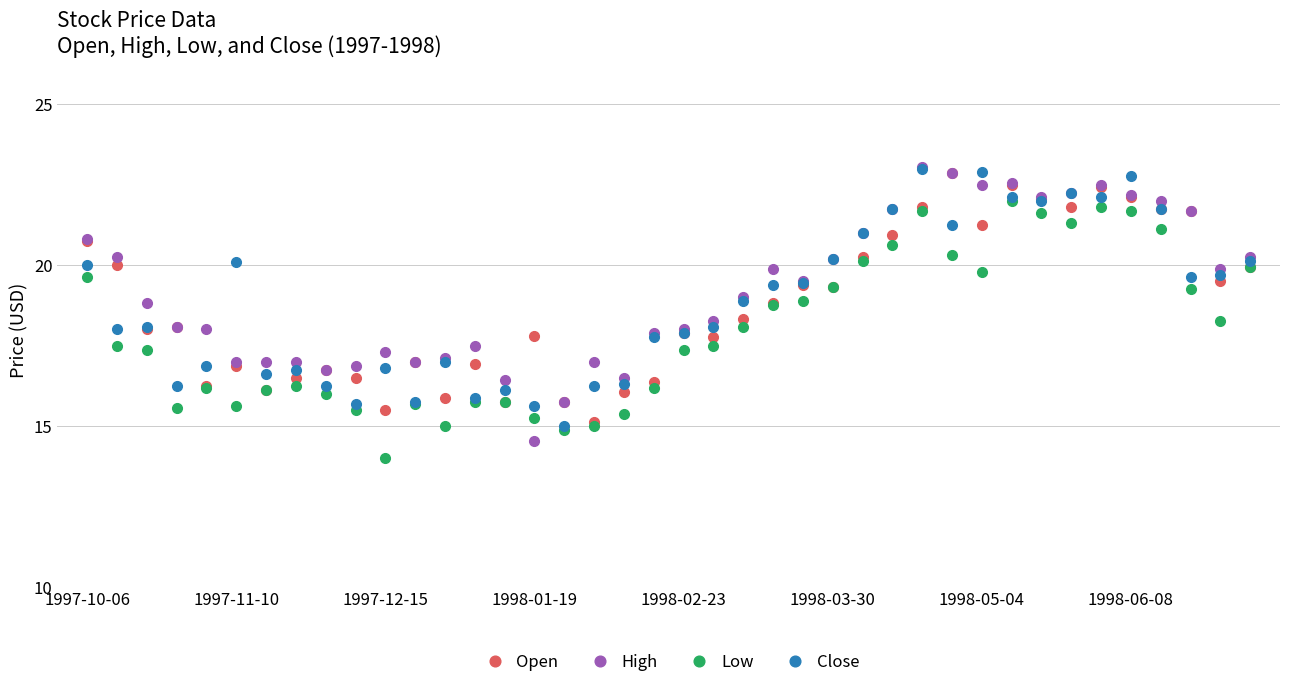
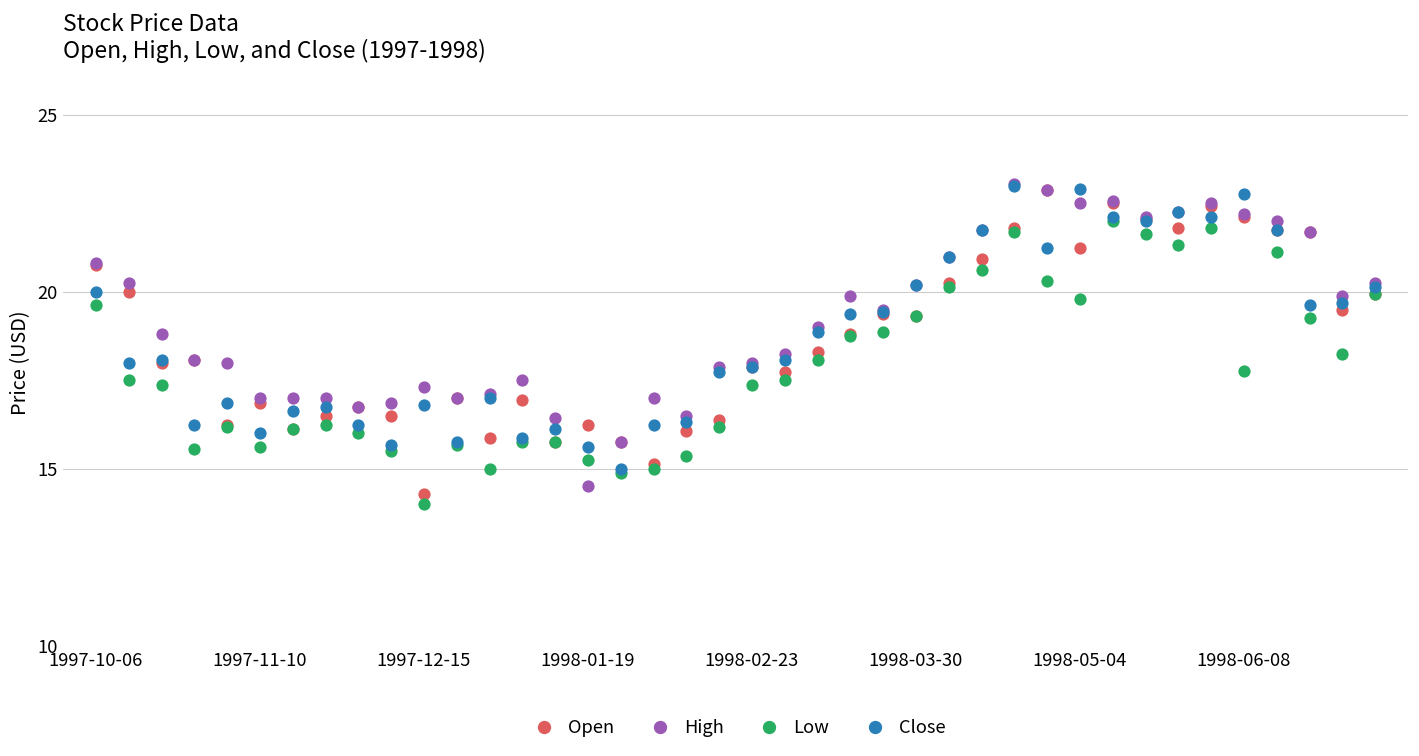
Close, 1997-11-10: 20.1 -> 16.0
Open, 1997-12-15: 15.5 -> 14.3
Open, 1998-01-19: 17.8 -> 16.3
Low, 1998-06-08: 21.7 -> 17.8
